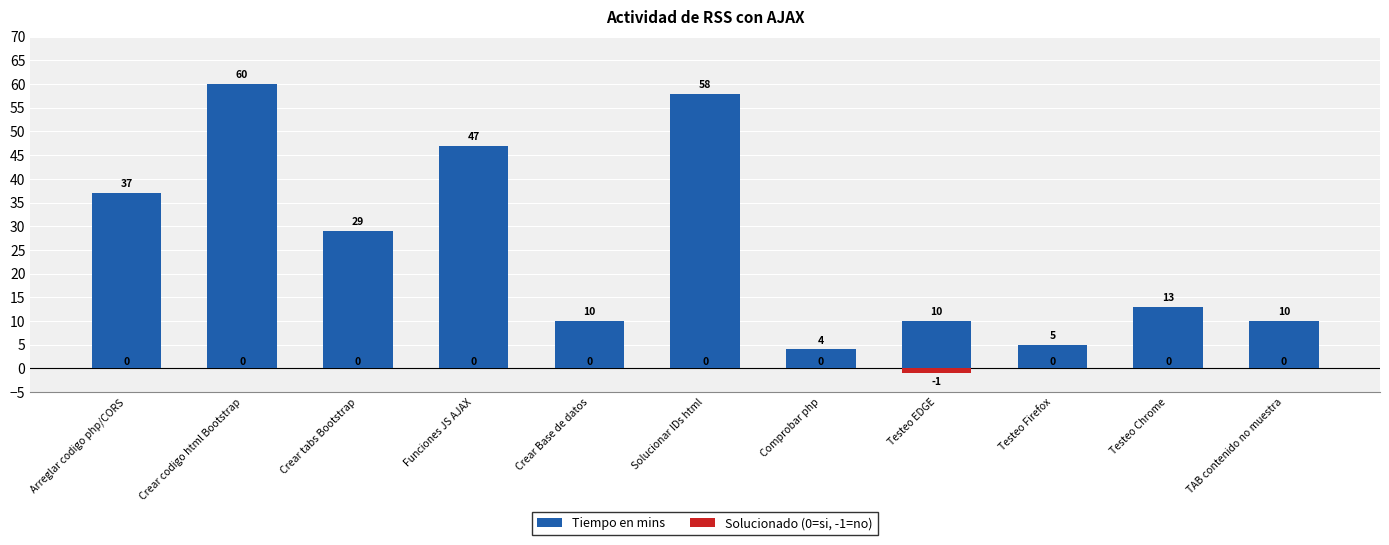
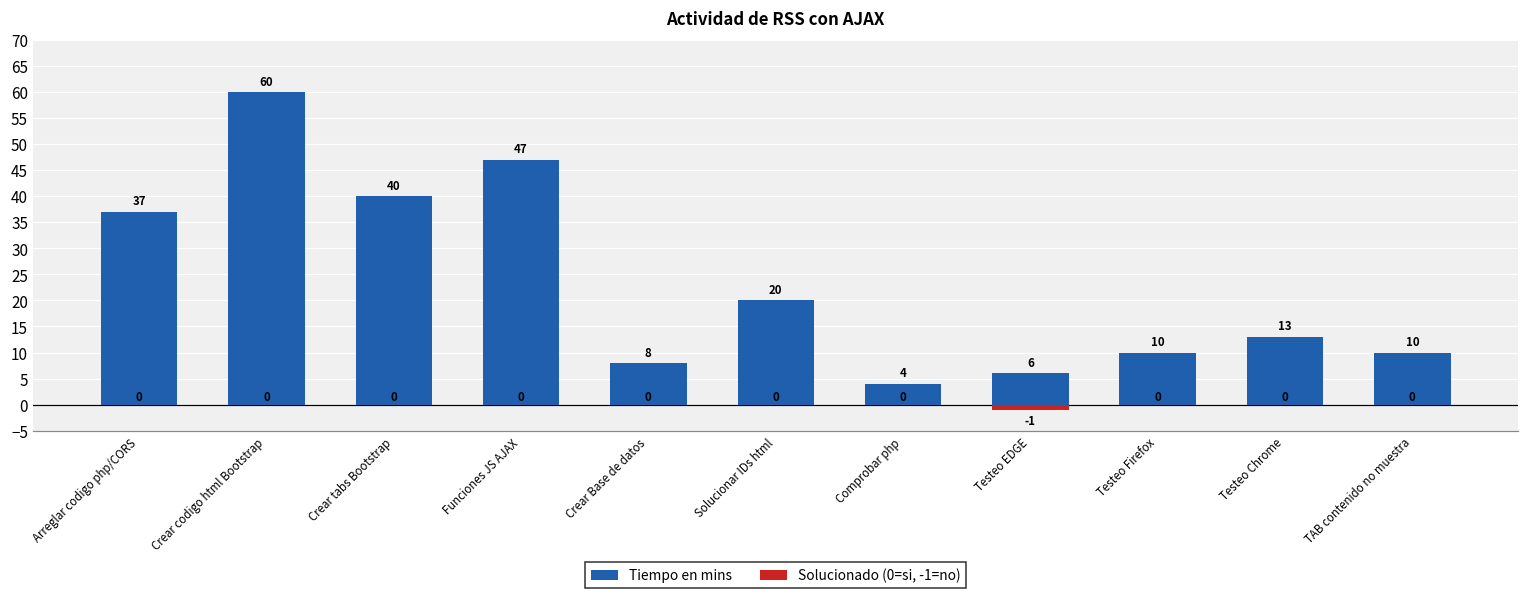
Tiempo en mins, Crear tabs Bootstrap: 29 -> 40
Tiempo en mins, Crear Base de datos: 10 -> 8
Tiempo en mins, Solucionar IDs html: 58 -> 20
Tiempo en mins, Testeo EDGE: 10 -> 6
Tiempo en mins, Testeo Firefox: 5 -> 10
